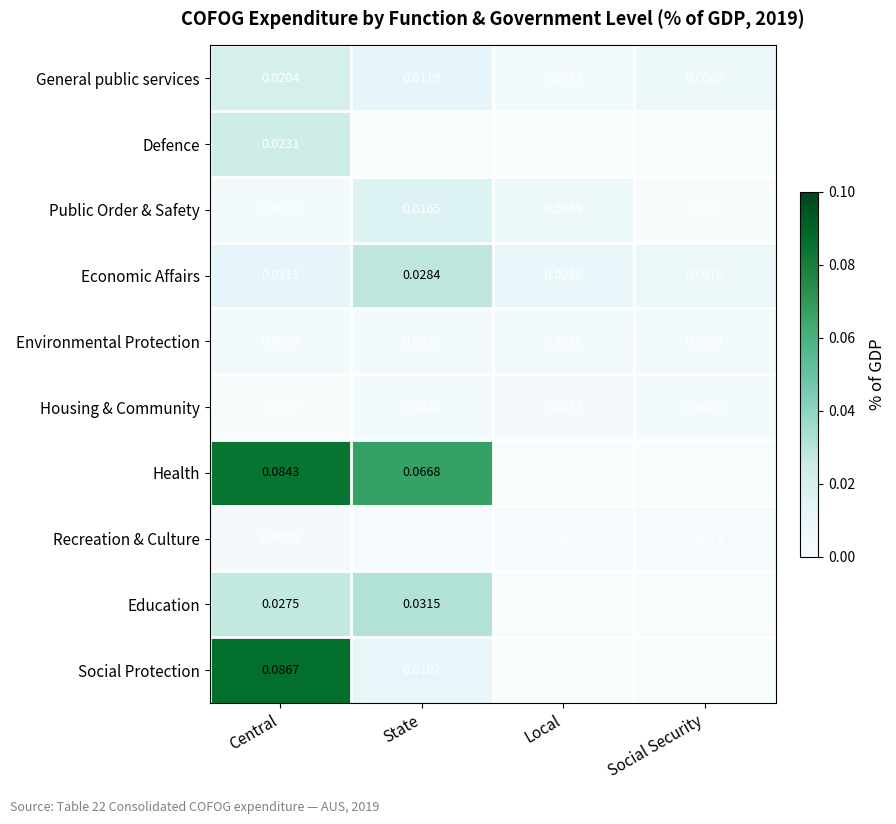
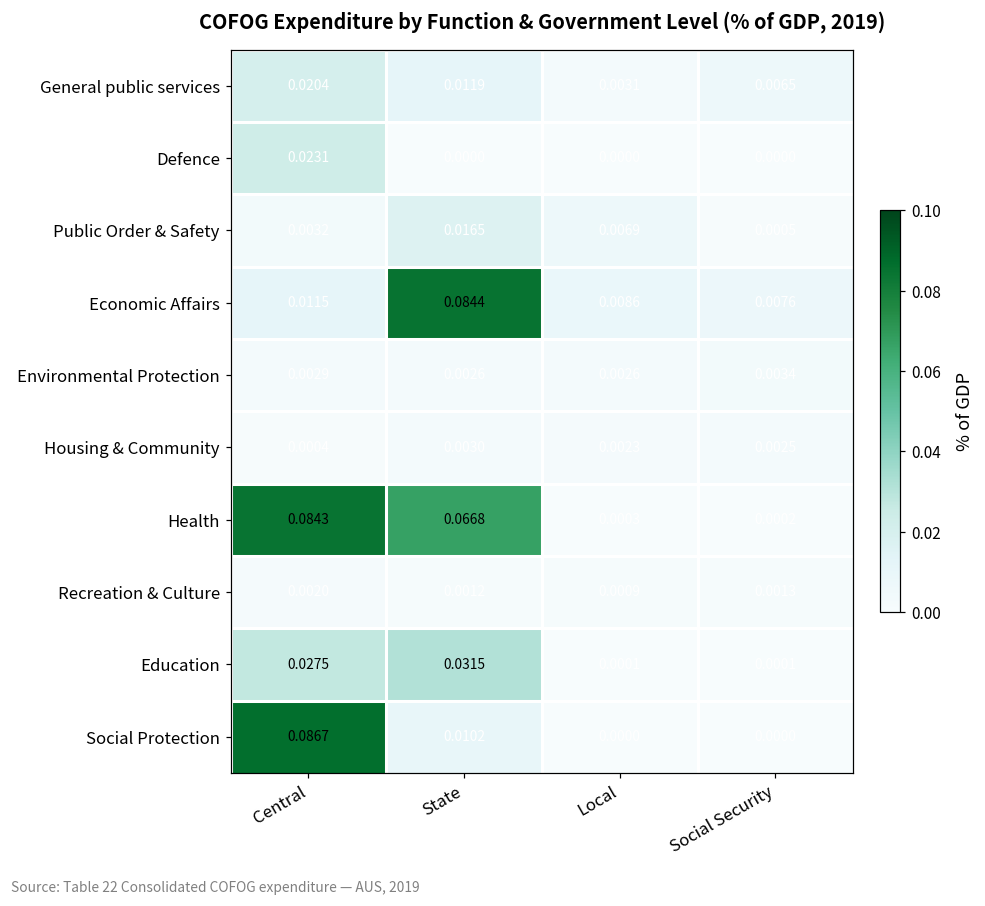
Economic Affairs, State: 0.0284 -> 0.0844
